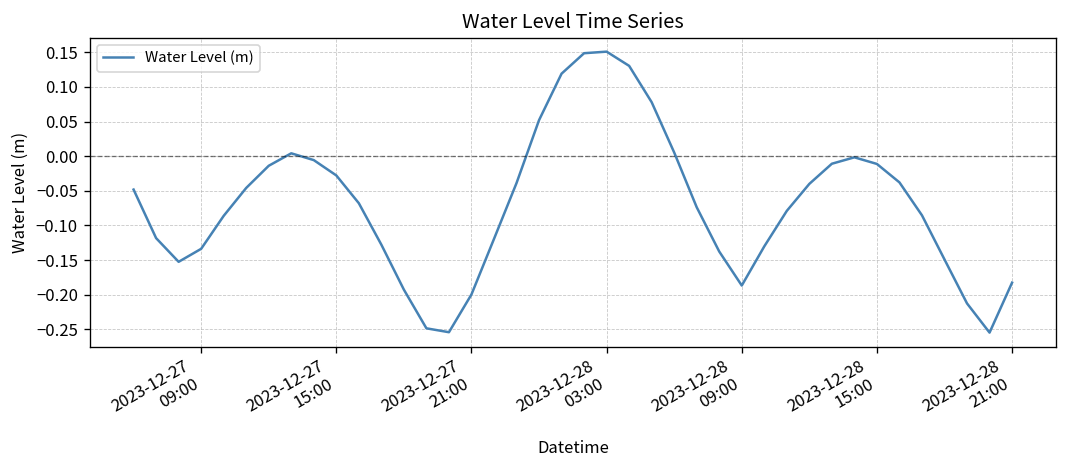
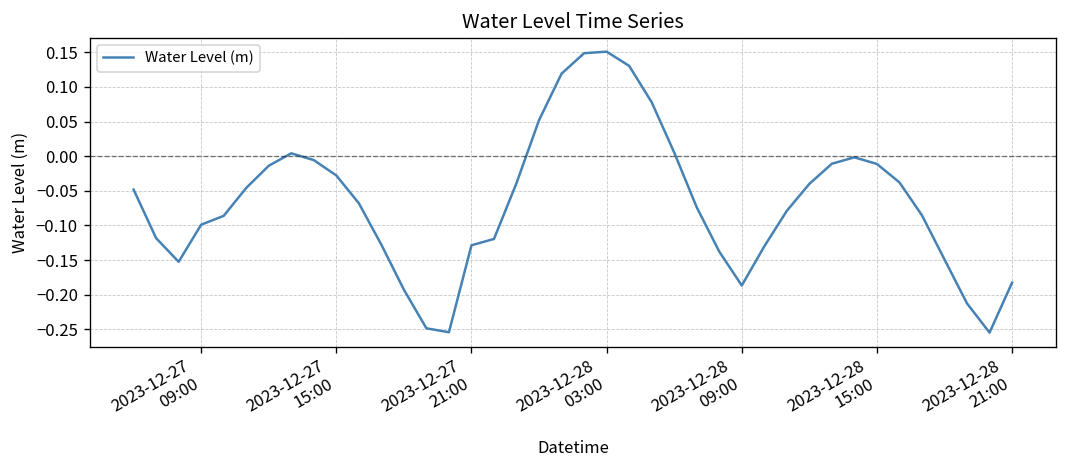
2023-12-27 09:00: -0.13 -> -0.10
2023-12-27 21:00: -0.20 -> -0.13
